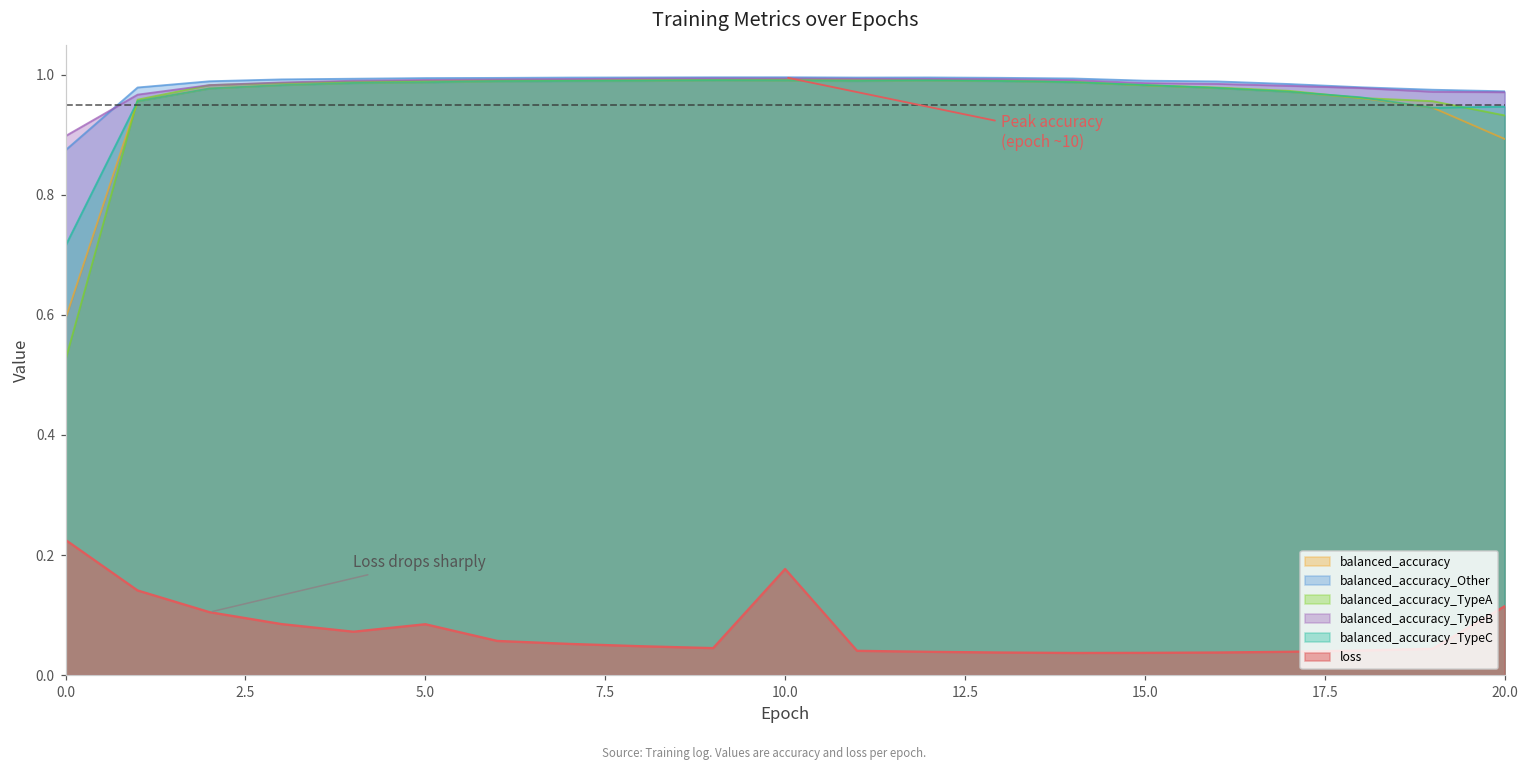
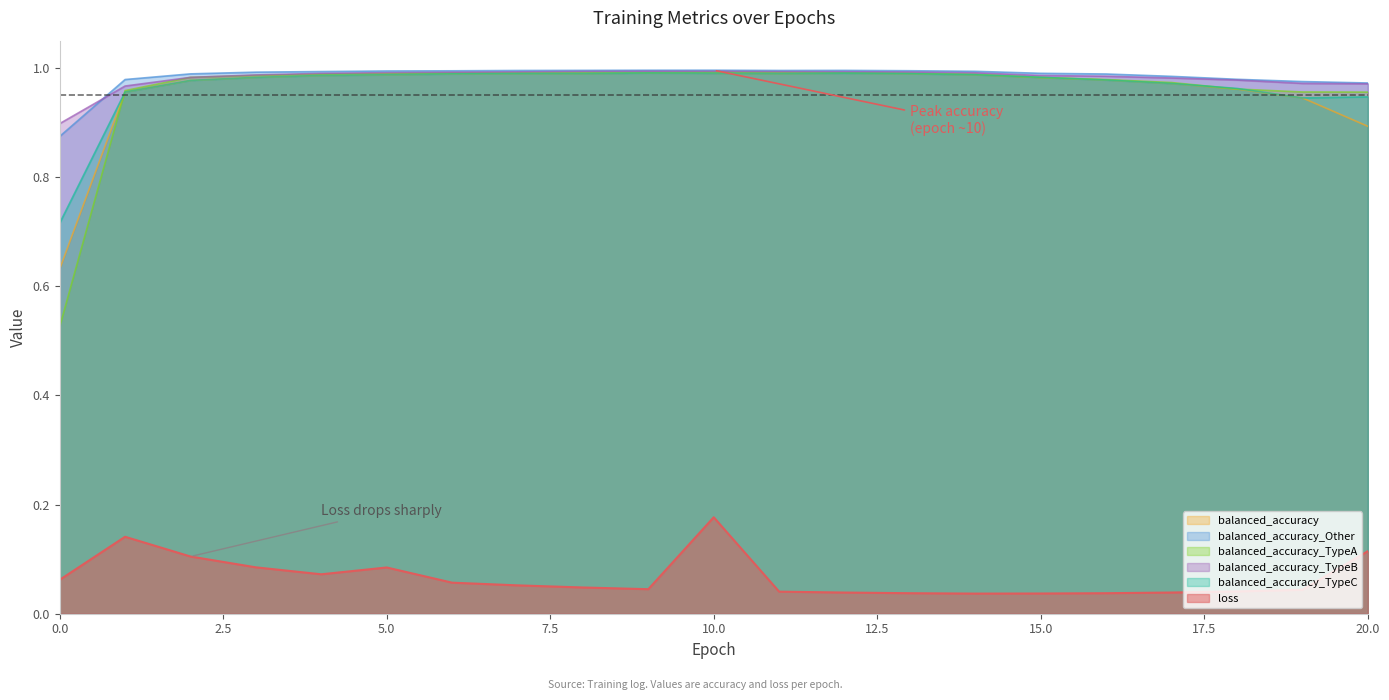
balanced_accuracy, 0.0: 0.59 -> 0.63
loss, 0.0: 0.23 -> 0.06
balanced_accuracy_TypeA, 20.0: 0.93 -> 0.96
